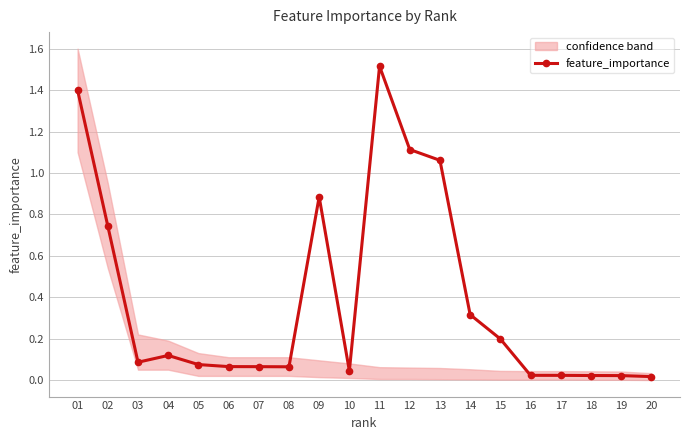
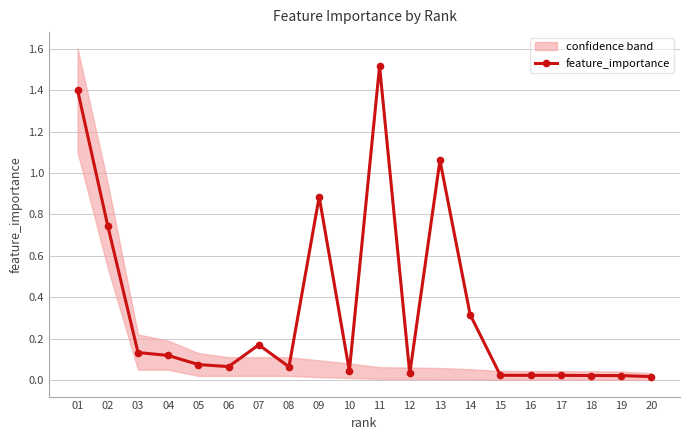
feature_importance, 03: 0.09 -> 0.13
feature_importance, 07: 0.06 -> 0.17
feature_importance, 12: 1.11 -> 0.03
feature_importance, 15: 0.20 -> 0.02
